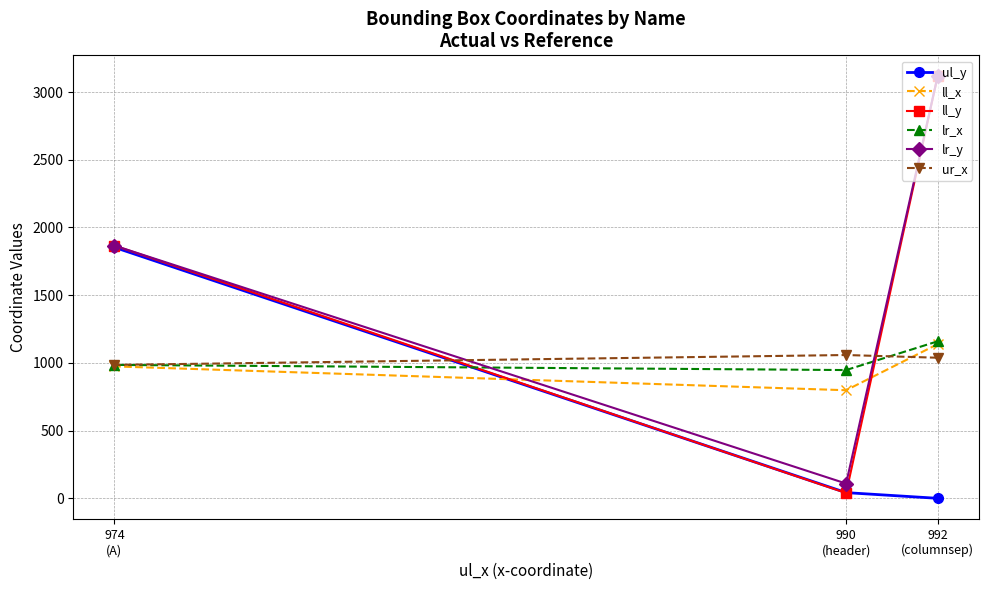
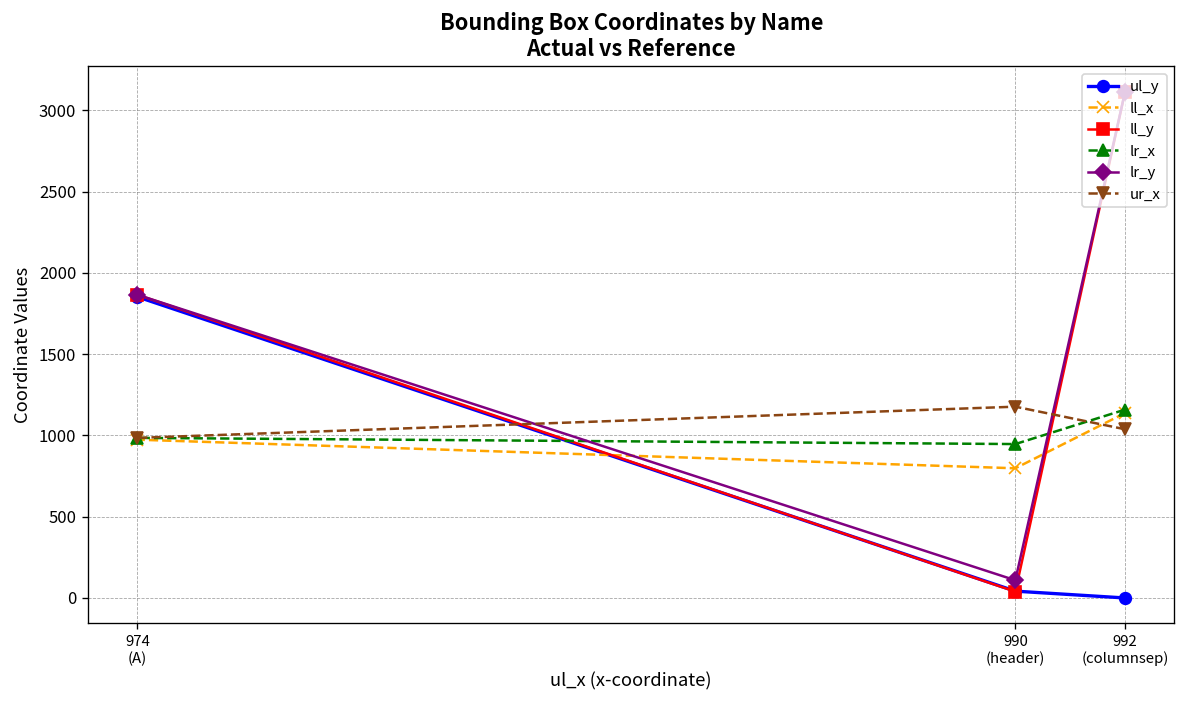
ur_x, 990 (header): 1060 -> 1180
